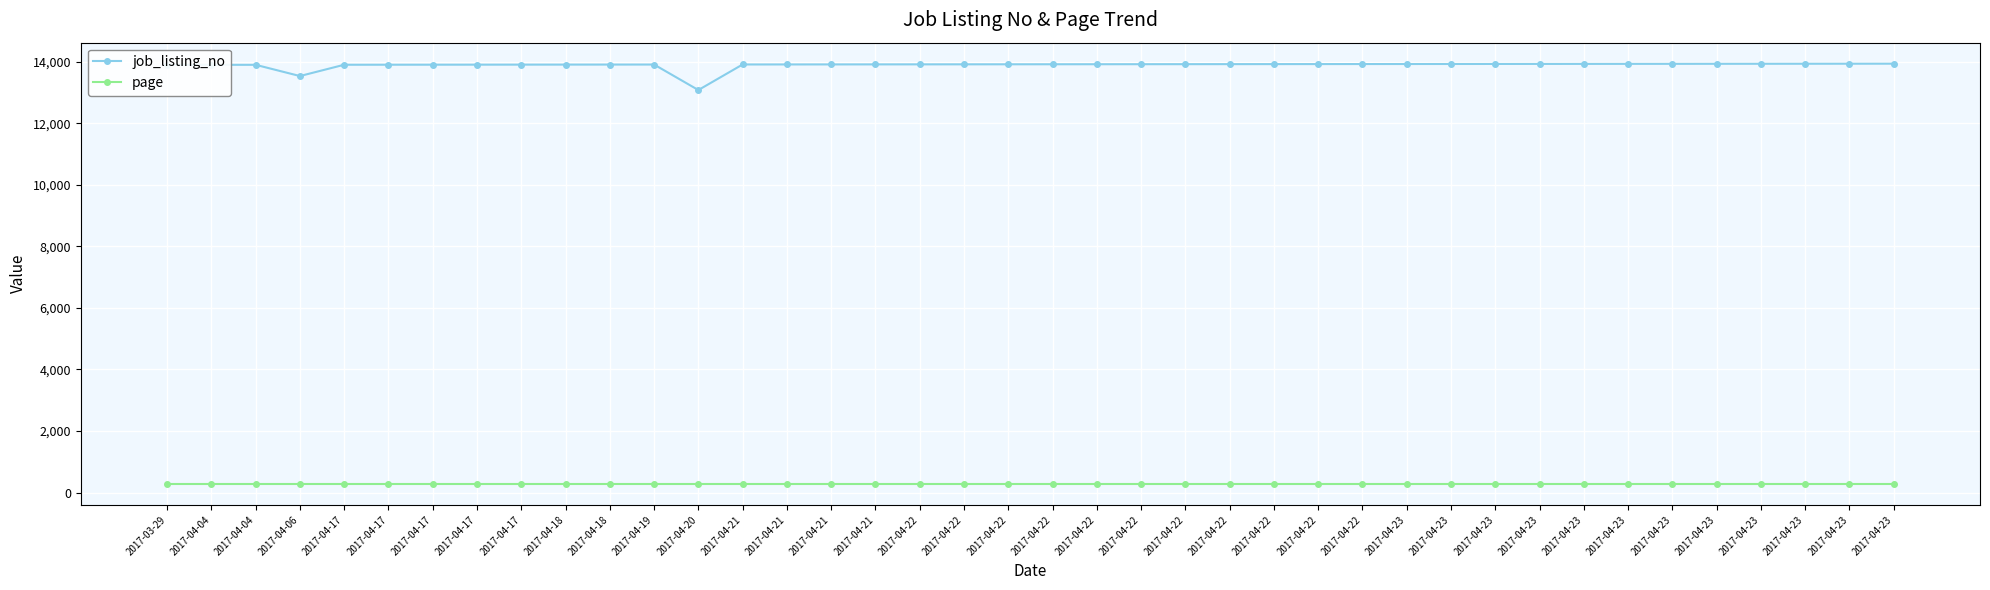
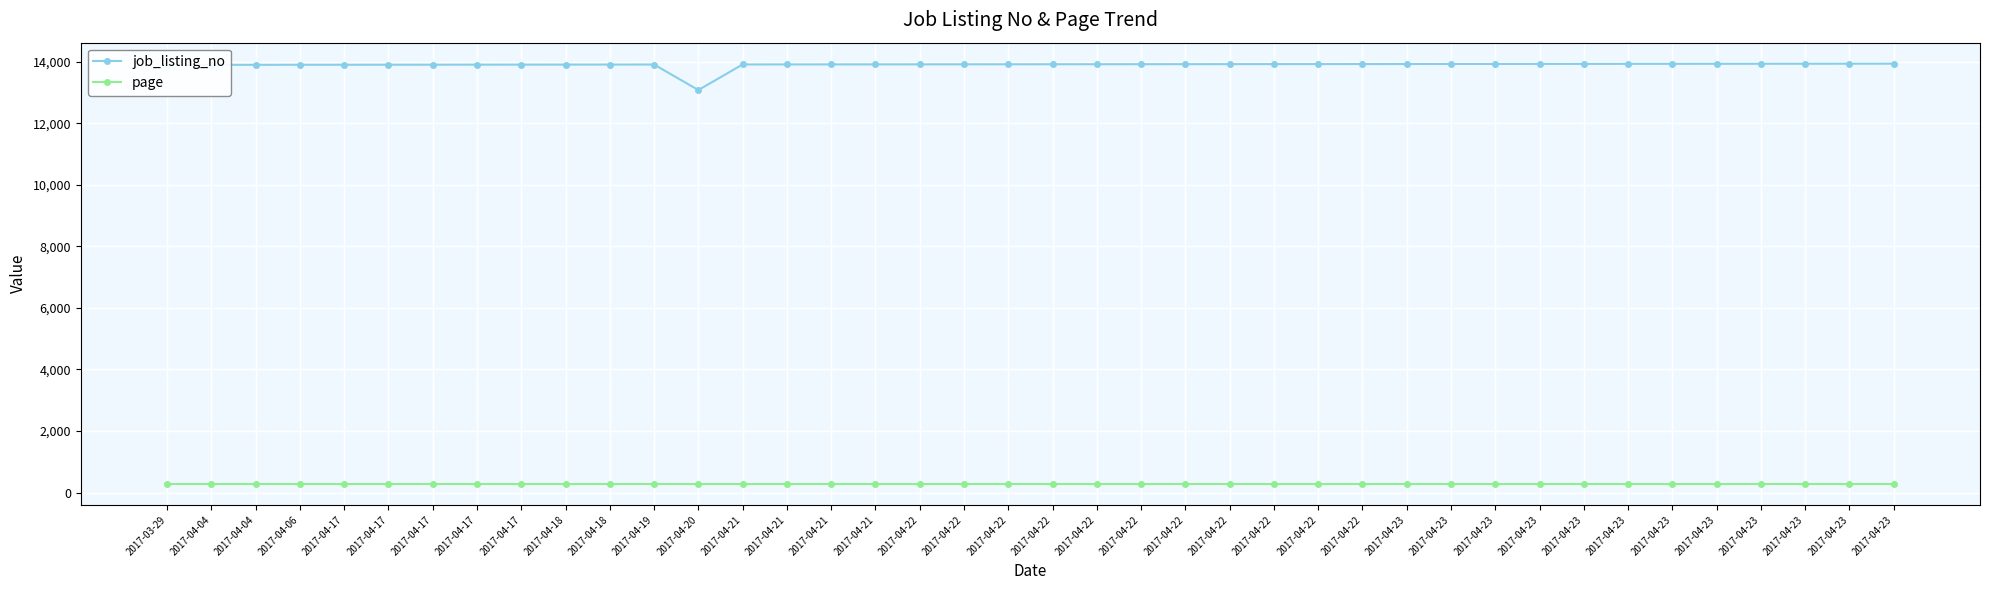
job_listing_no, 2017-04-06: 13,500 -> 13,900
